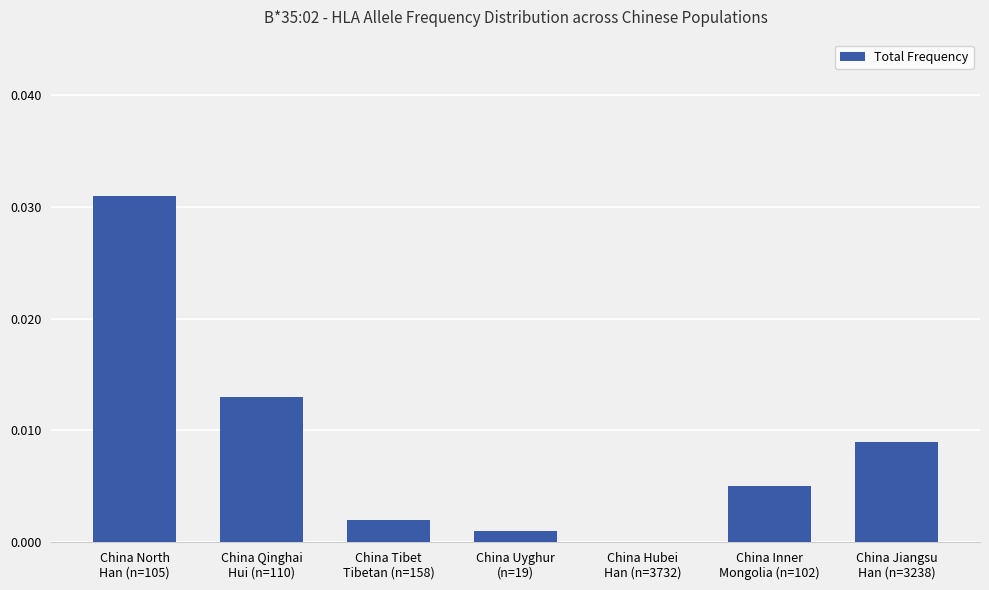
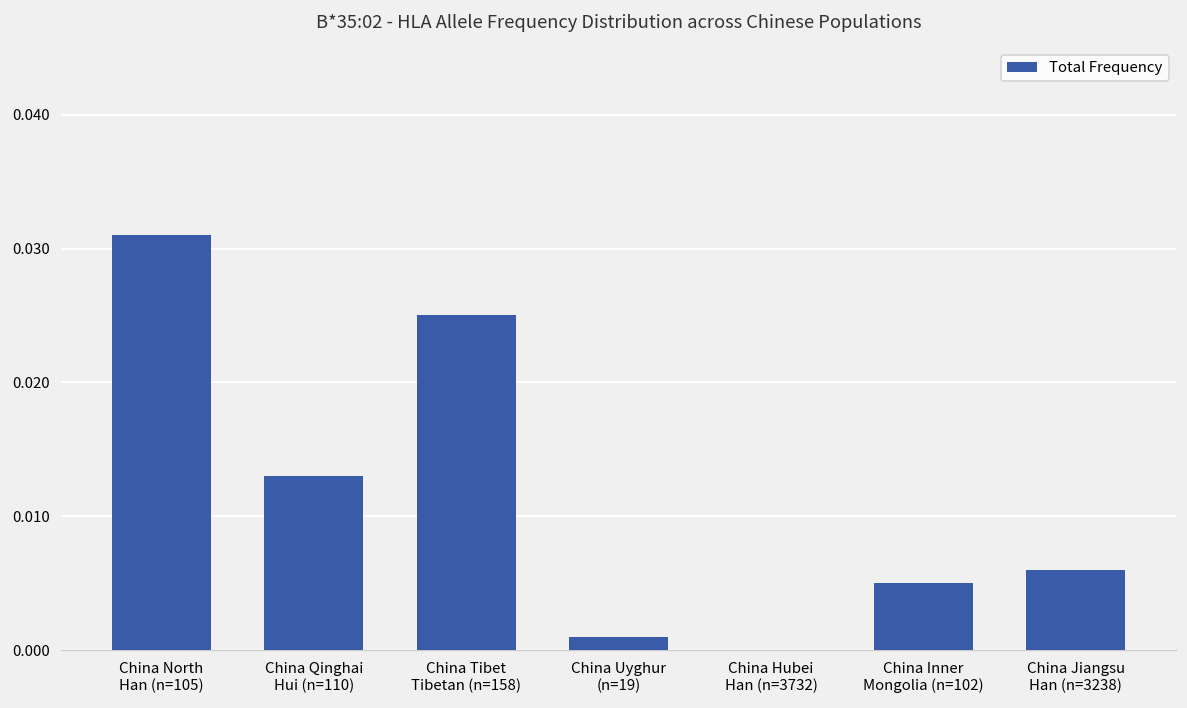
China Tibet Tibetan (n=158): 0.002 -> 0.025
China Jiangsu Han (n=3238): 0.009 -> 0.006
